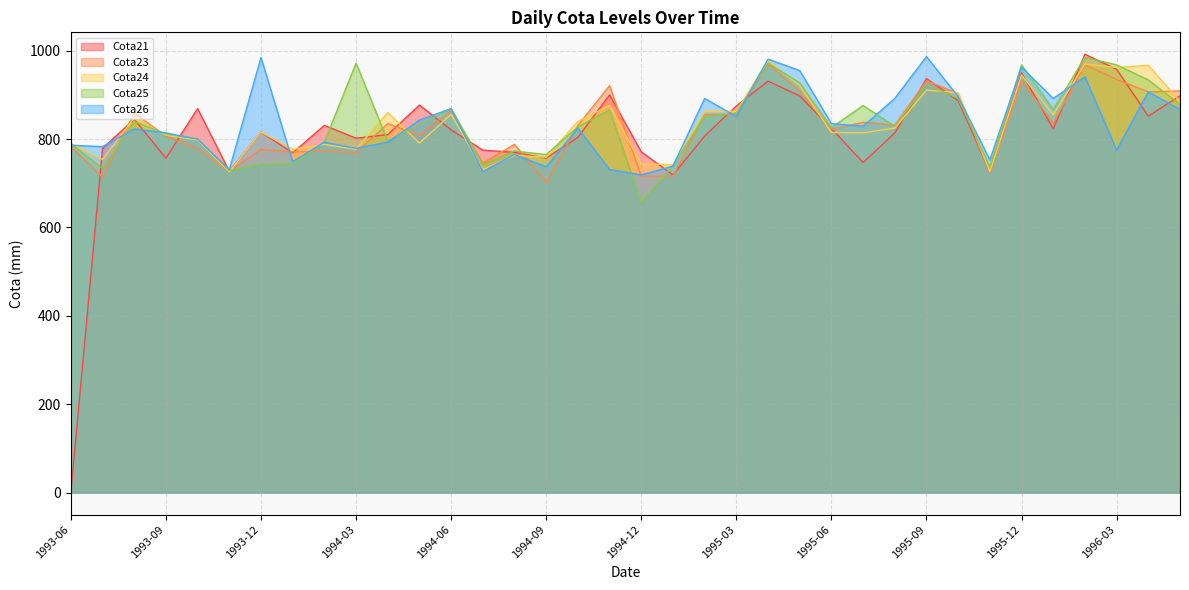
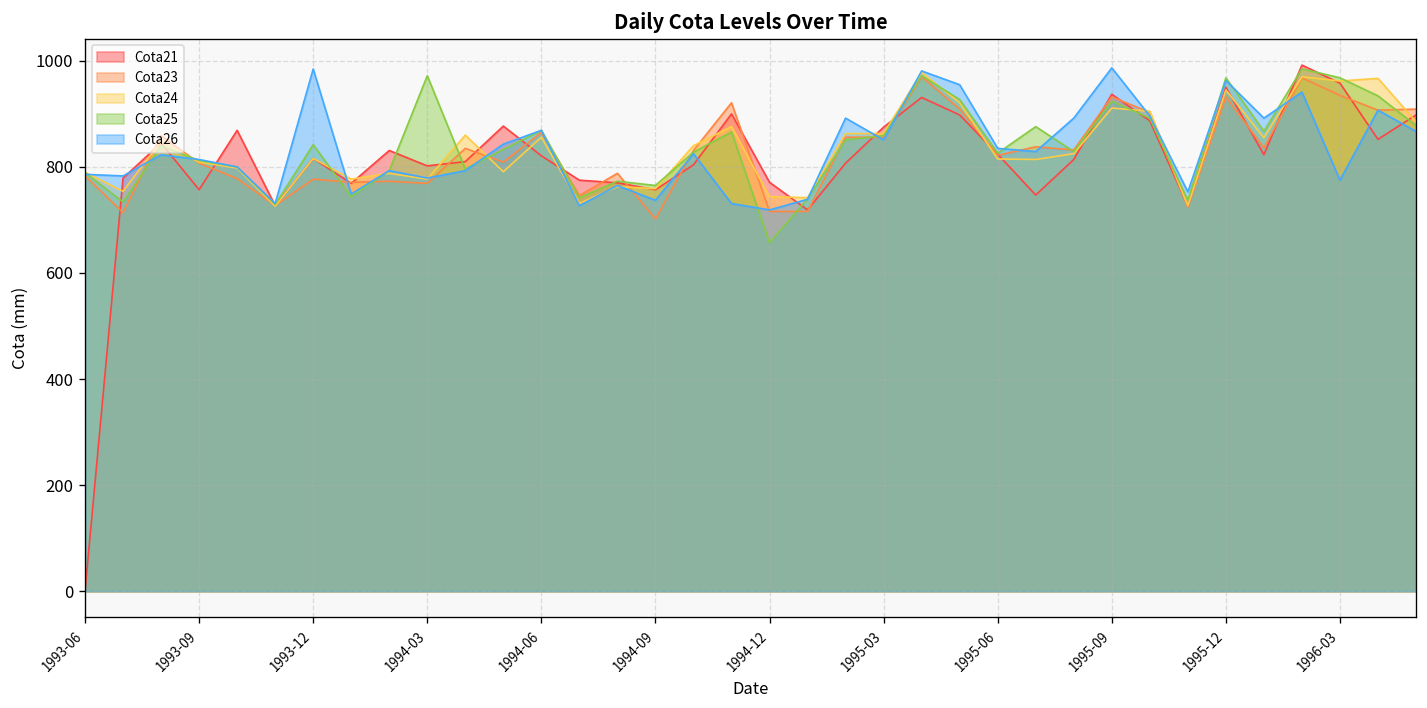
Cota25, 1993-12: 740 -> 840
